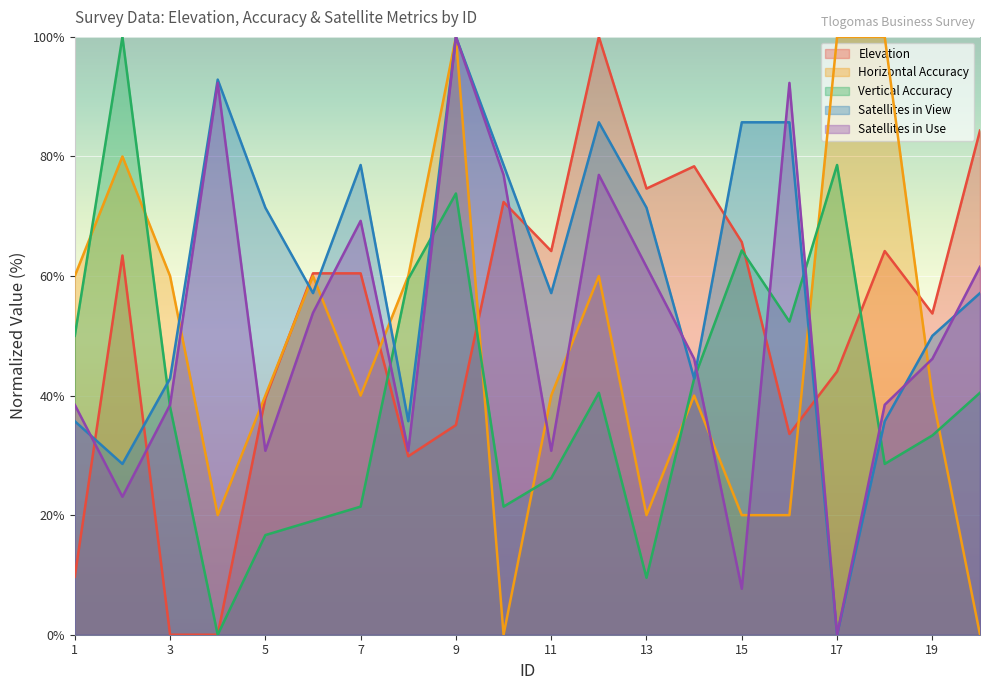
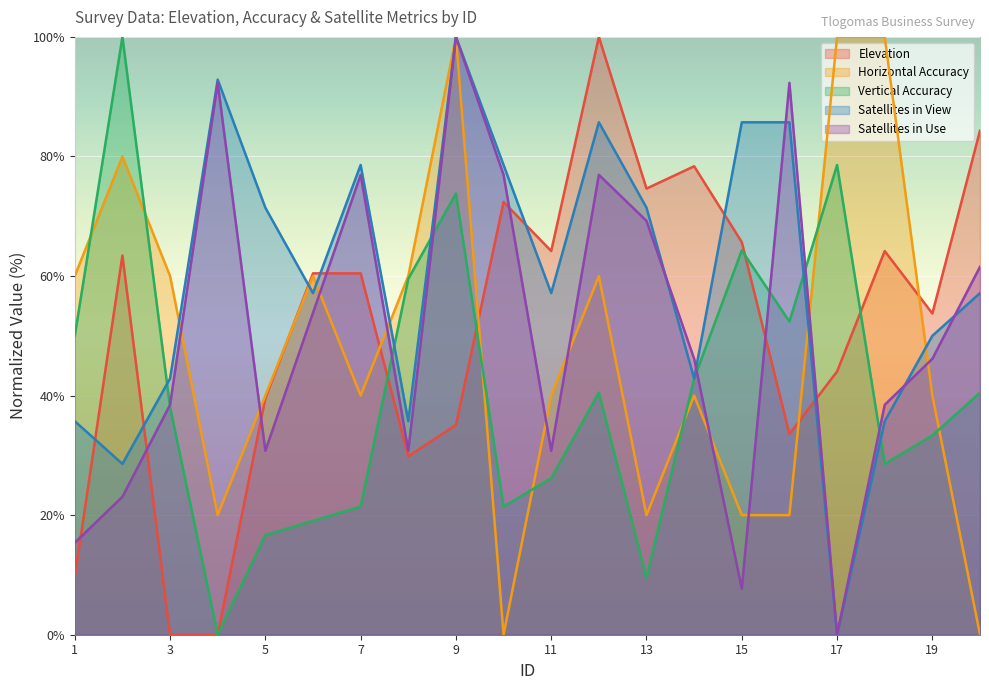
Satellites in Use, 1: 38% -> 15%
Satellites in Use, 7: 69% -> 77%
Satellites in Use, 13: 62% -> 69%
